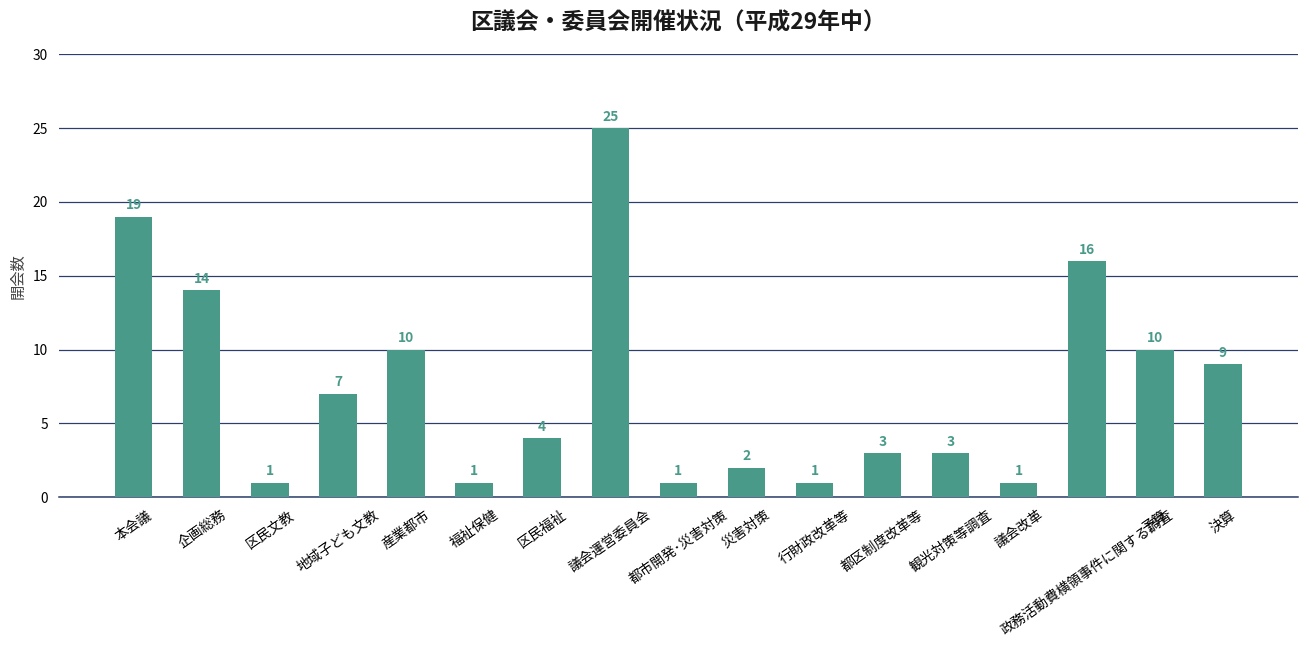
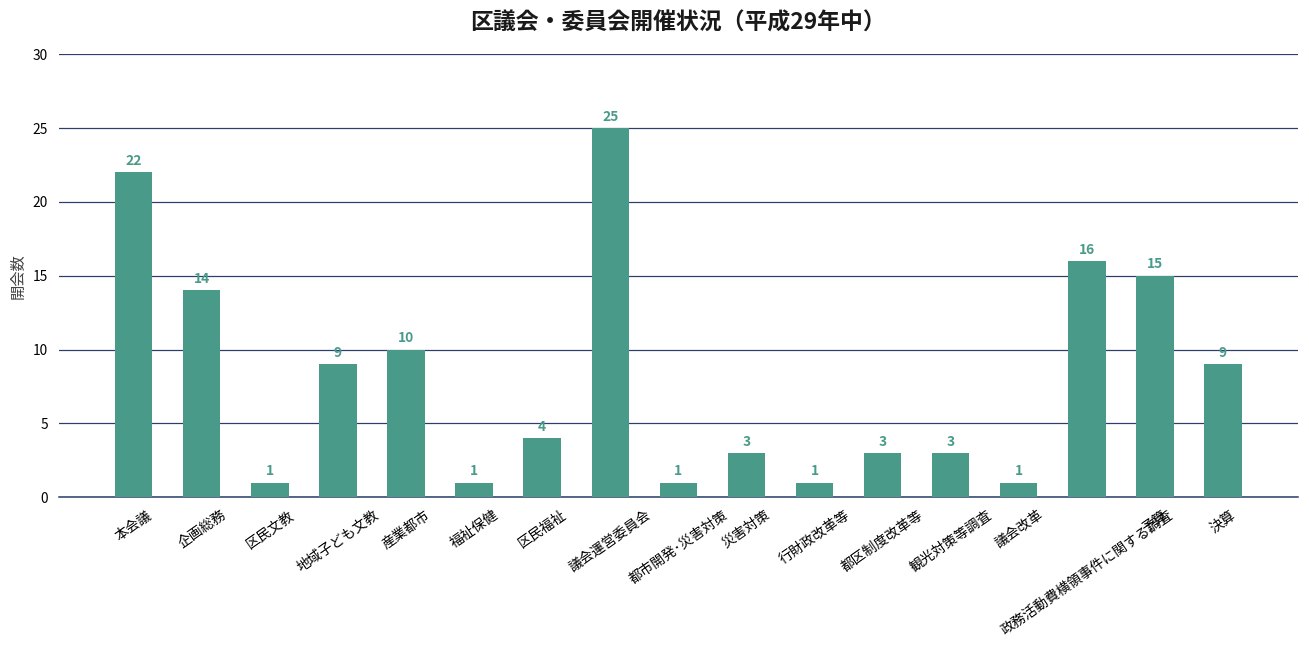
本会議: 19 -> 22
地域子ども文教: 7 -> 9
災害対策: 2 -> 3
予算: 10 -> 15
